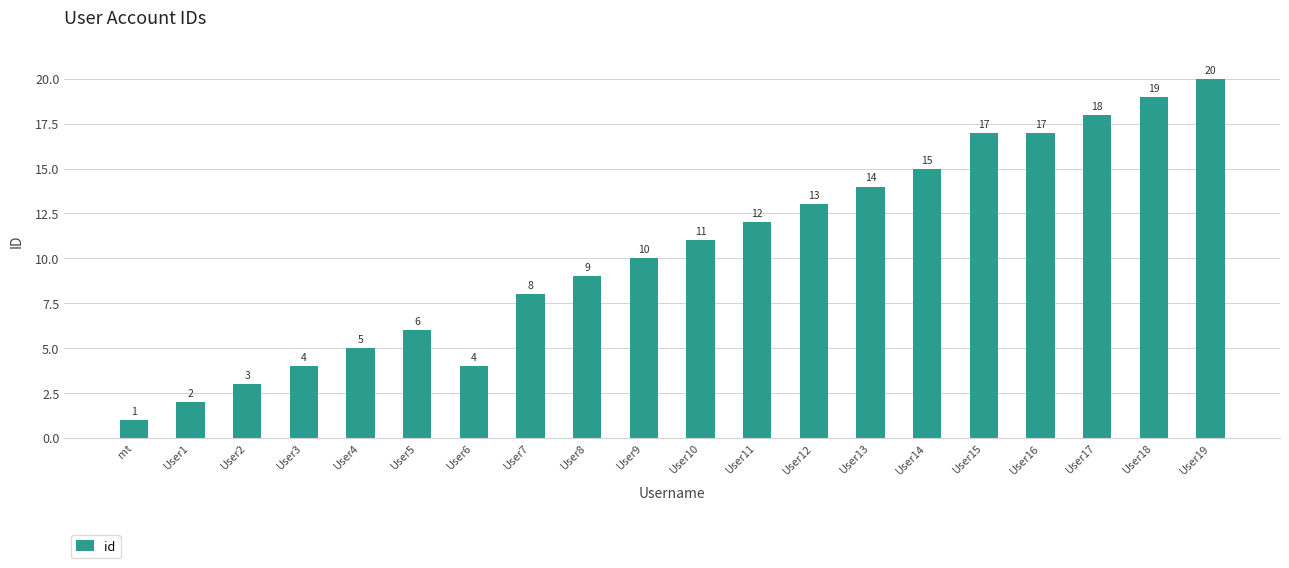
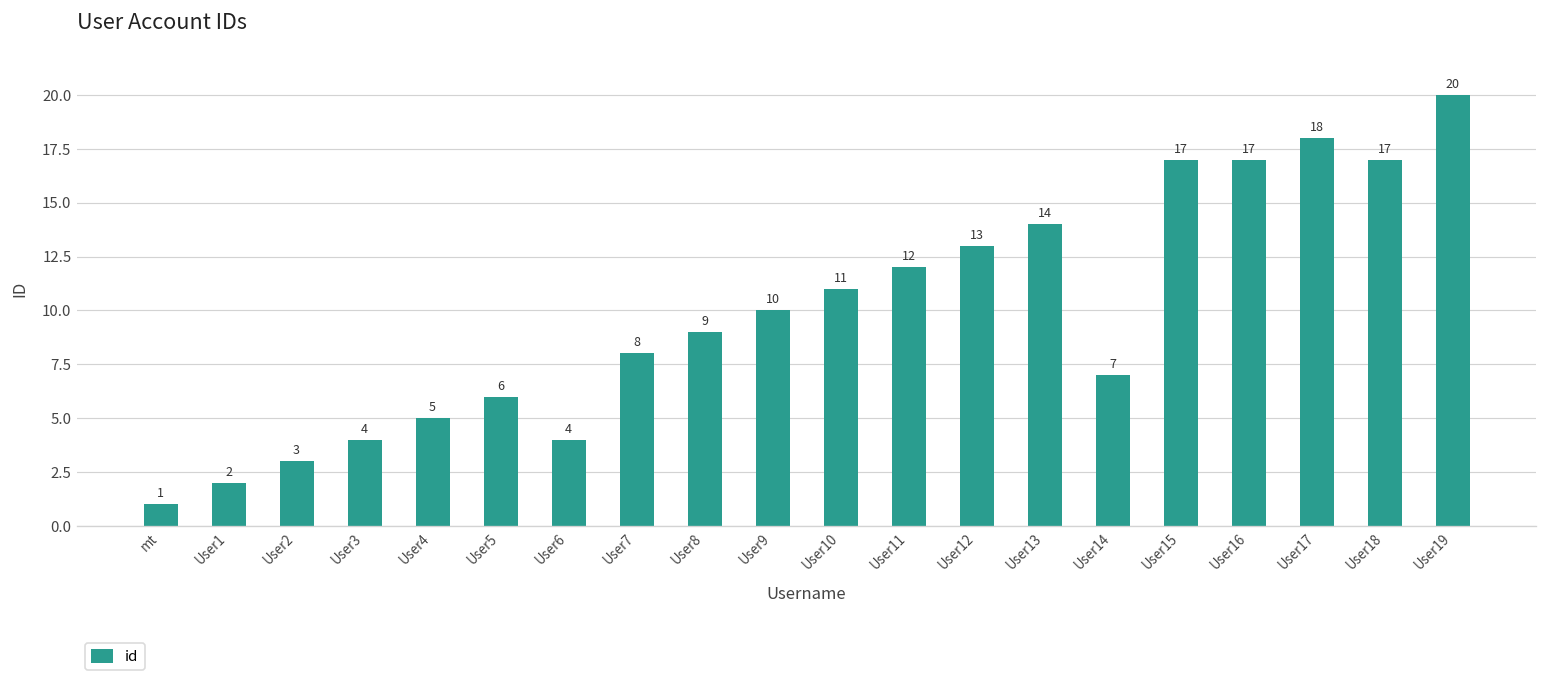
User14: 15 -> 7
User18: 19 -> 17
